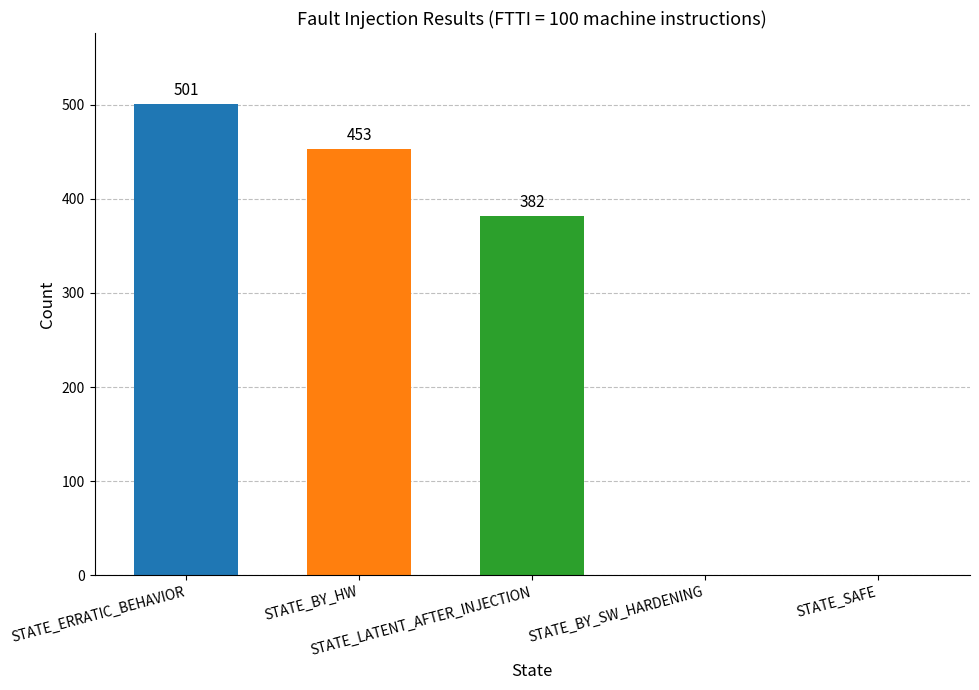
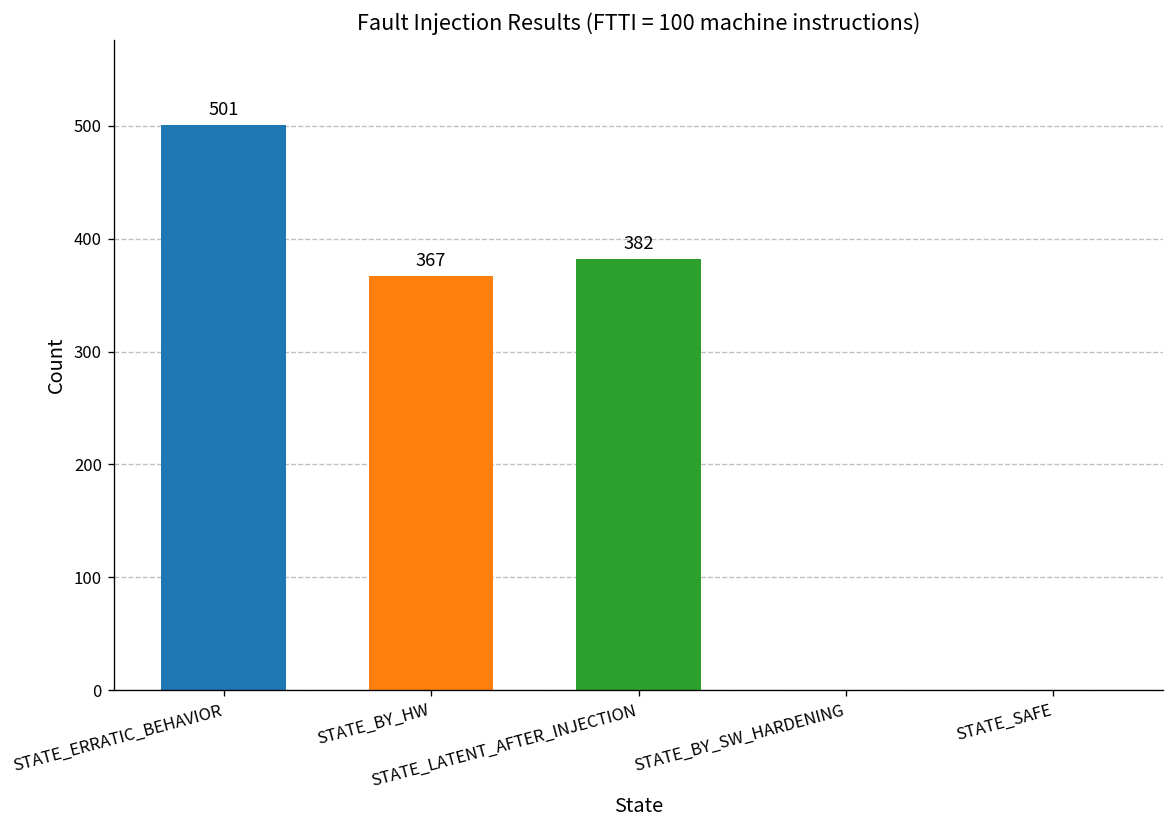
STATE_BY_HW: 453 -> 367
